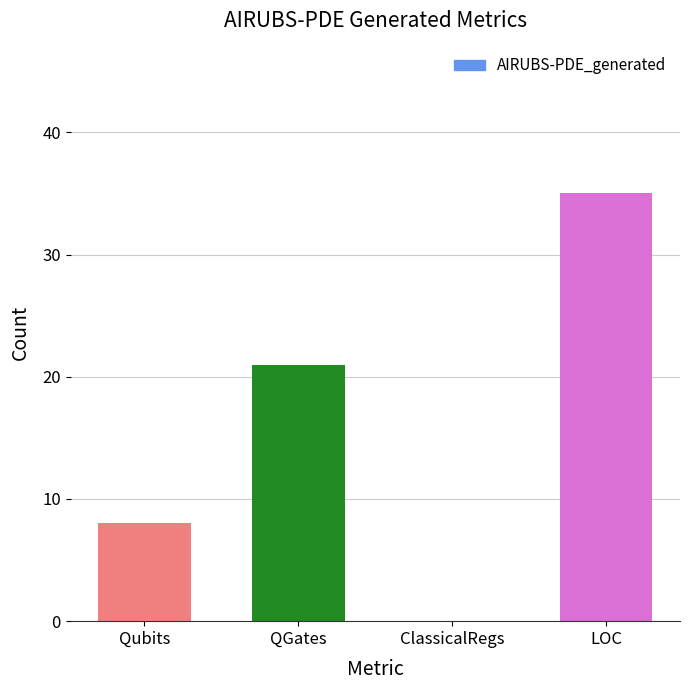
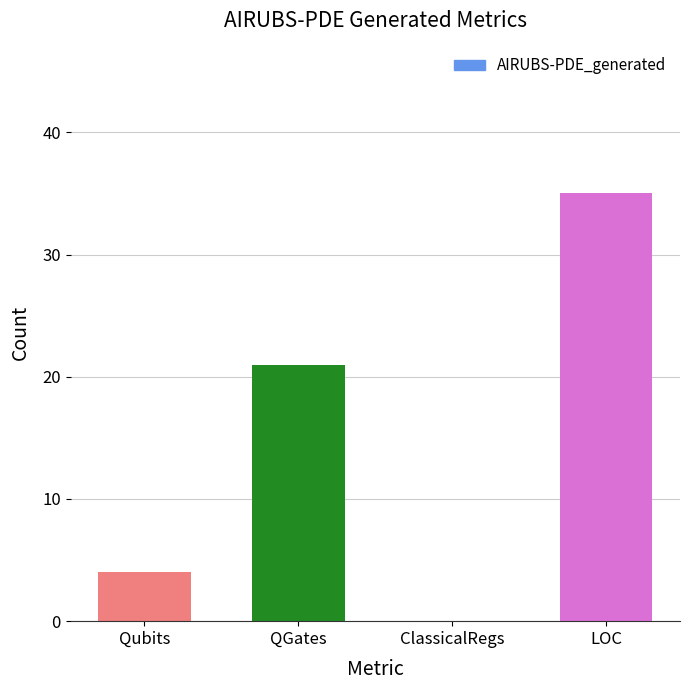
Qubits: 8 -> 4
